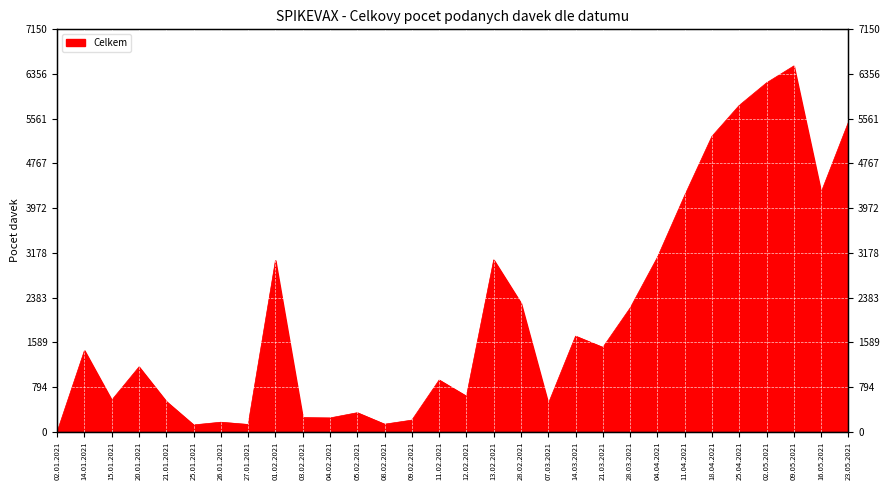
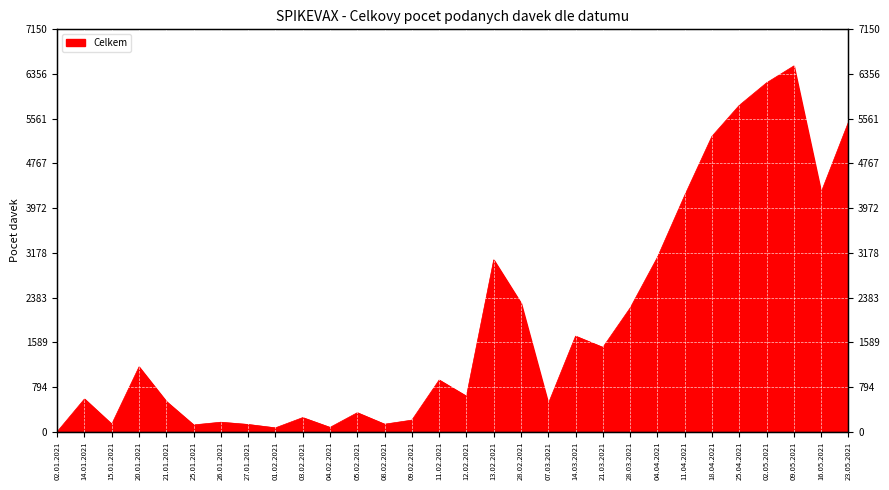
14.01.2021: 1400 -> 600
15.01.2021: 600 -> 100
01.02.2021: 3000 -> 100
04.02.2021: 200 -> 100
